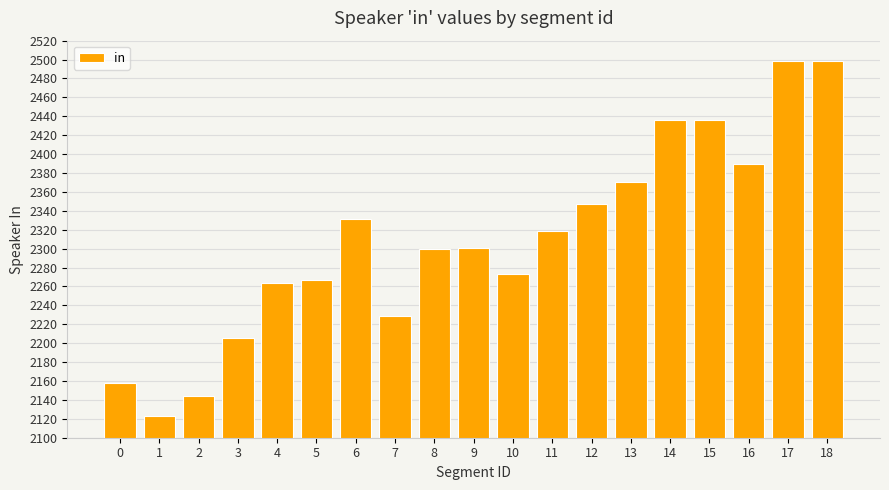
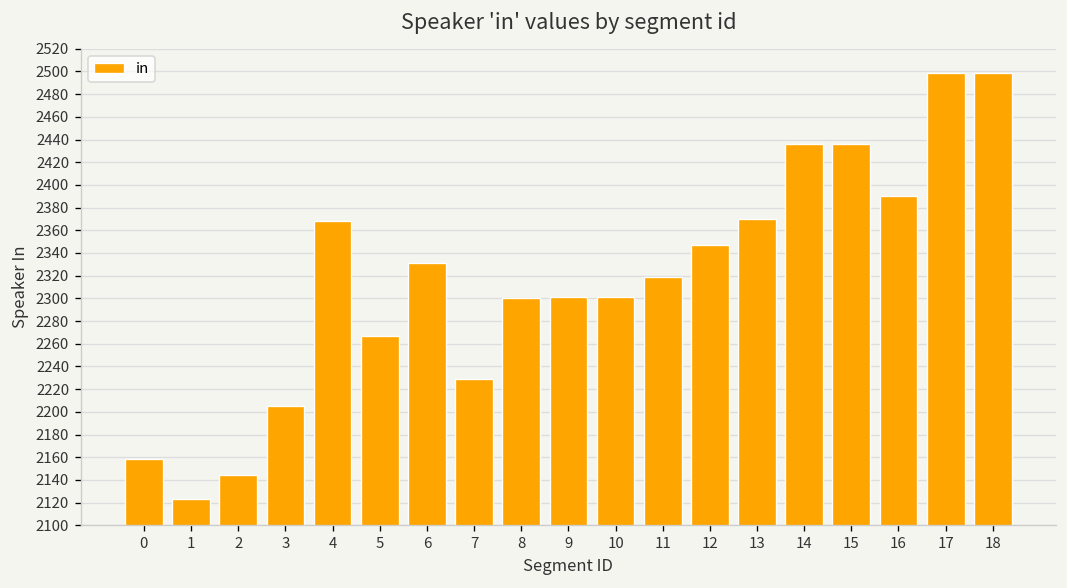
4: 2260 -> 2370
10: 2270 -> 2300
